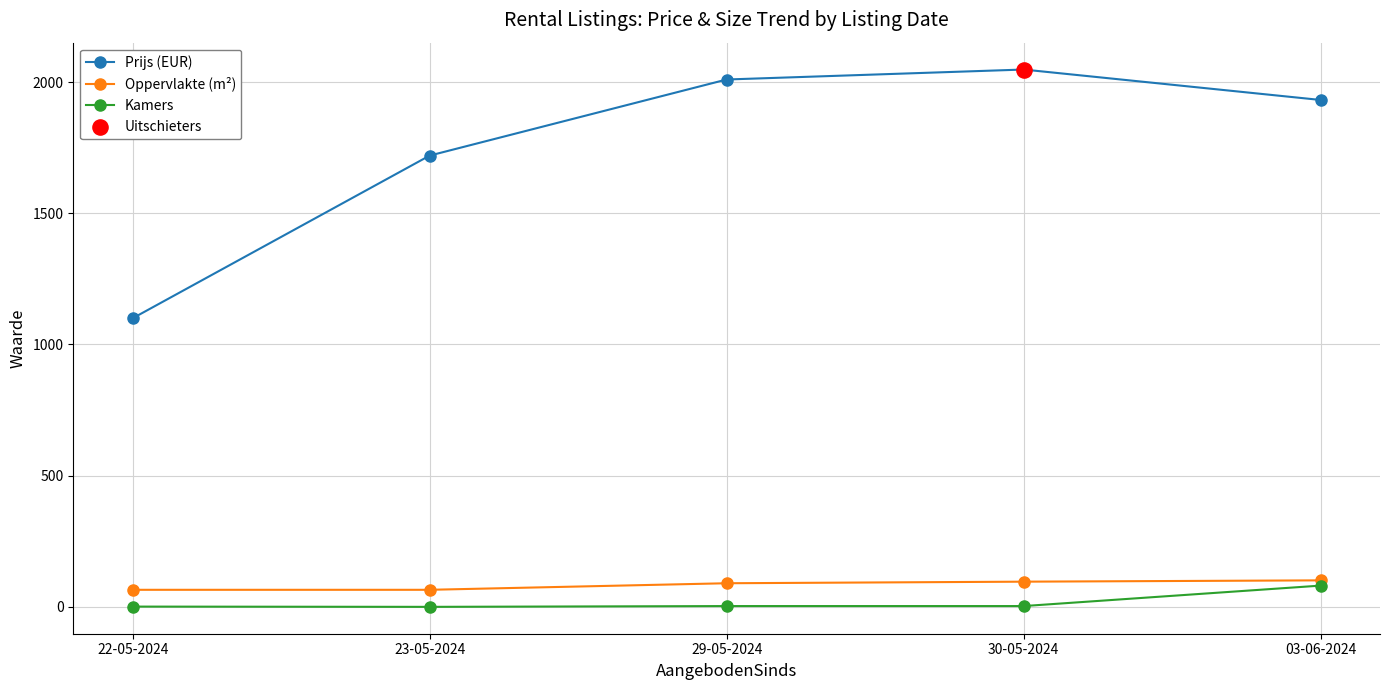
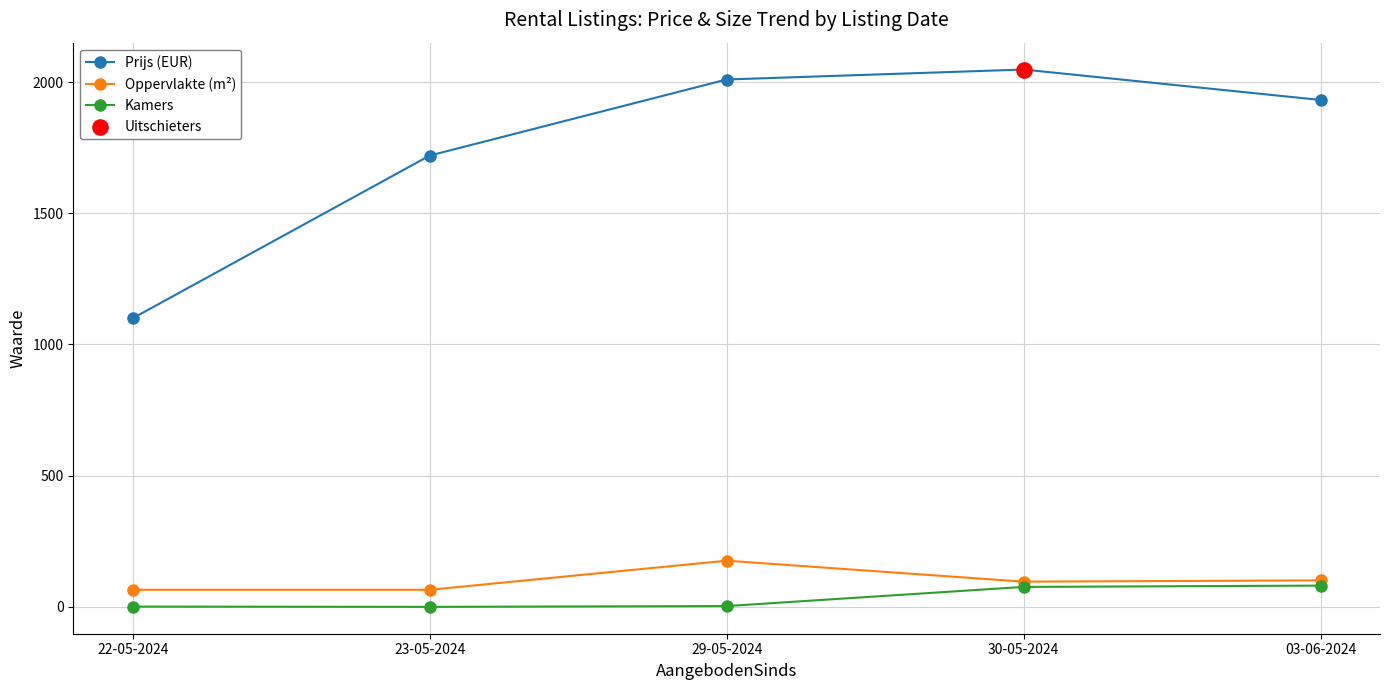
Oppervlakte (m²), 29-05-2024: 90 -> 180
Kamers, 30-05-2024: 0 -> 80
